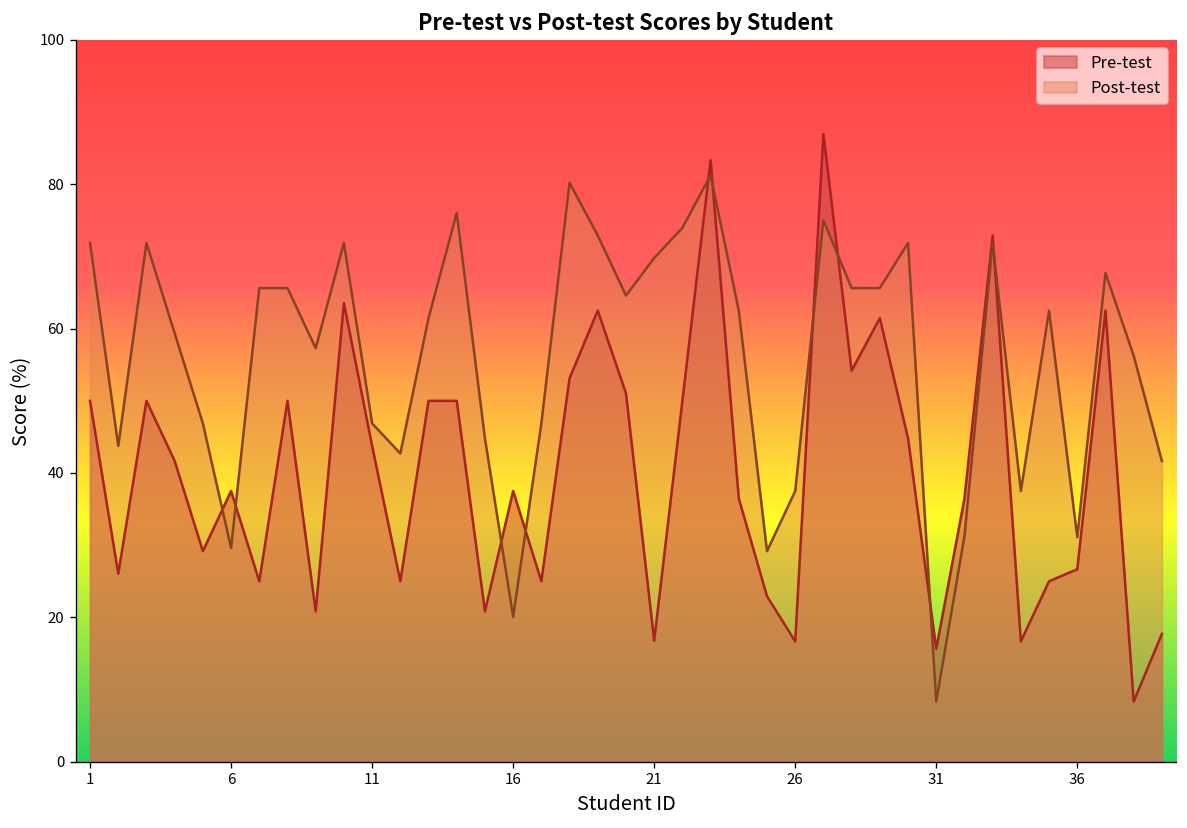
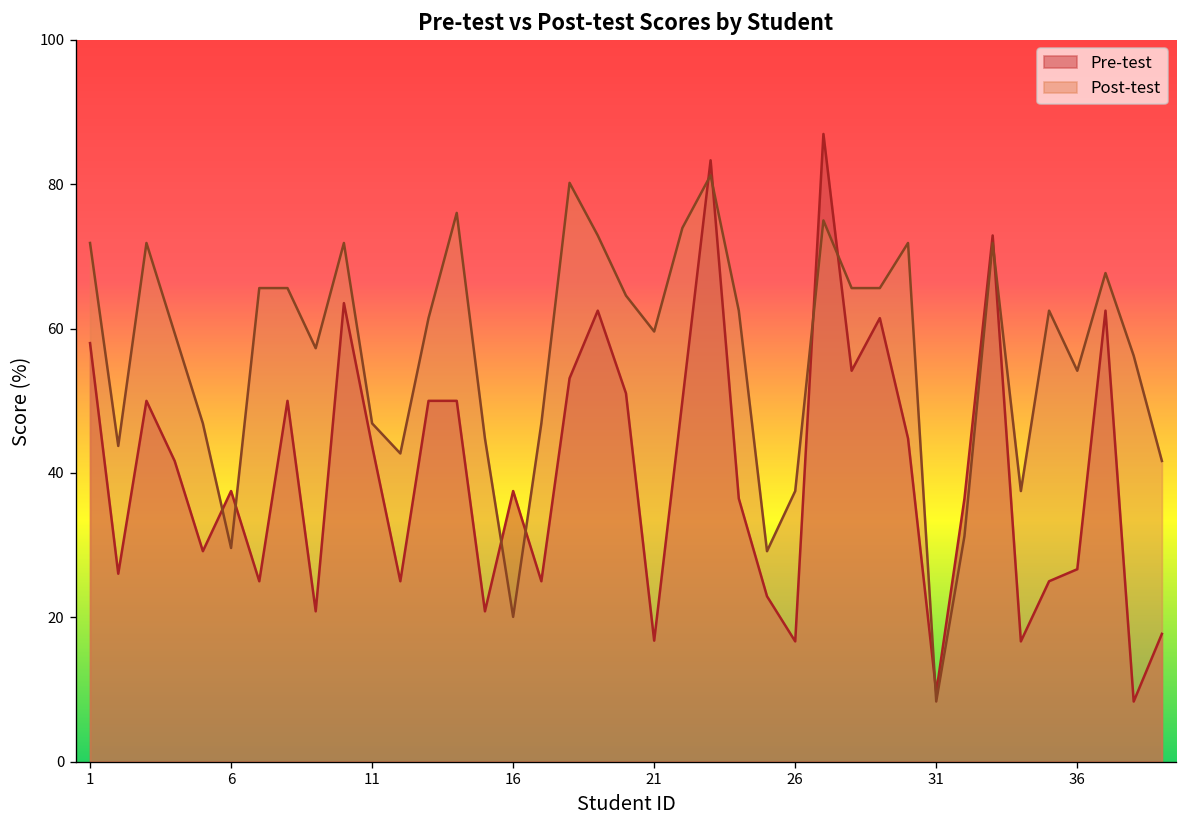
Pre-test, 1: 50 -> 58
Post-test, 21: 70 -> 60
Pre-test, 31: 16 -> 10
Post-test, 36: 31 -> 54
